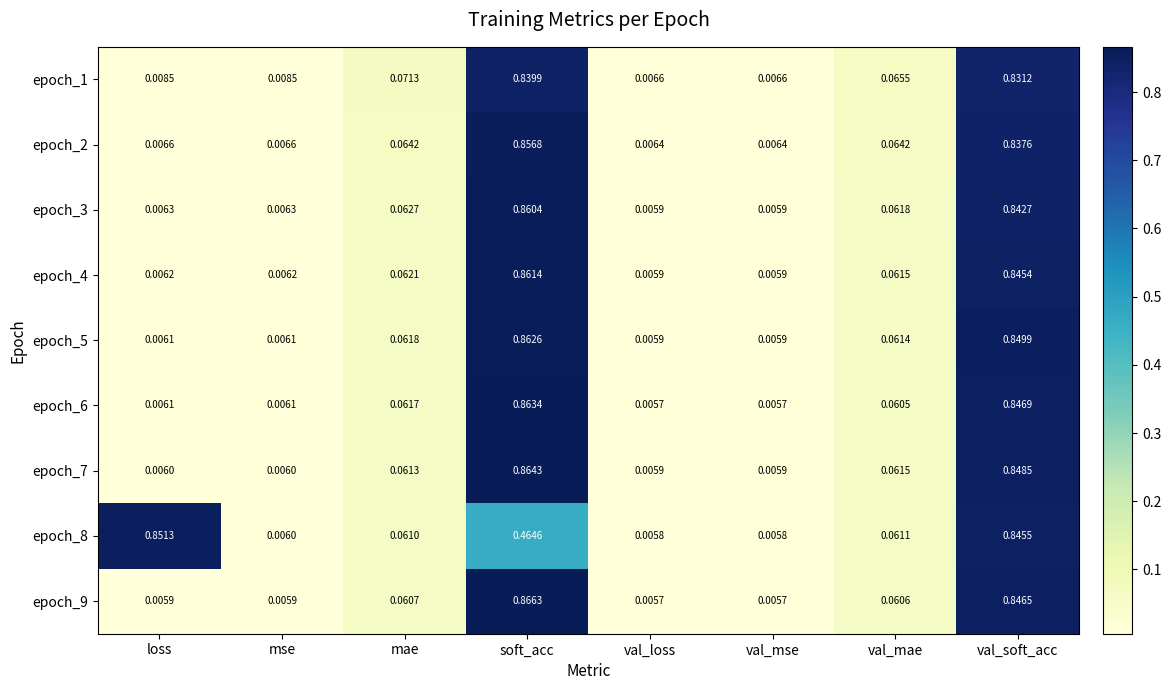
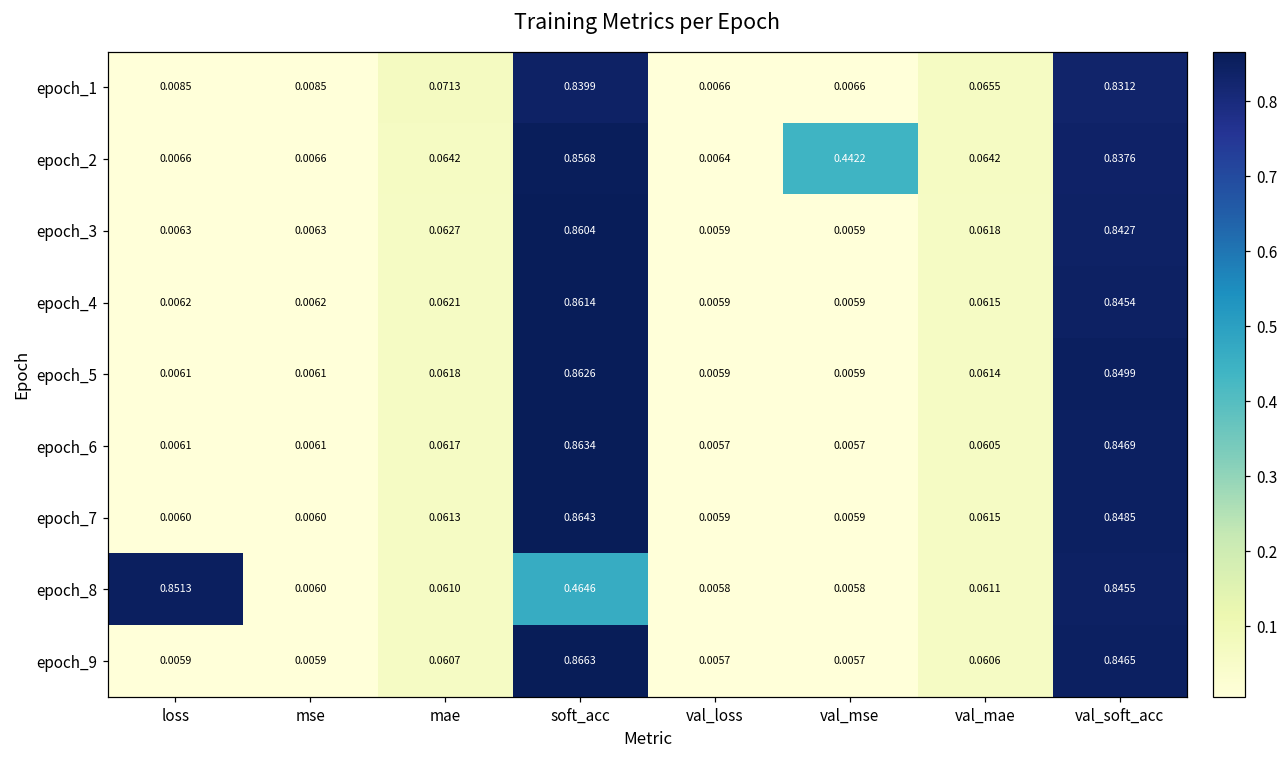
epoch_2, val_mse: 0.0064 -> 0.4422
